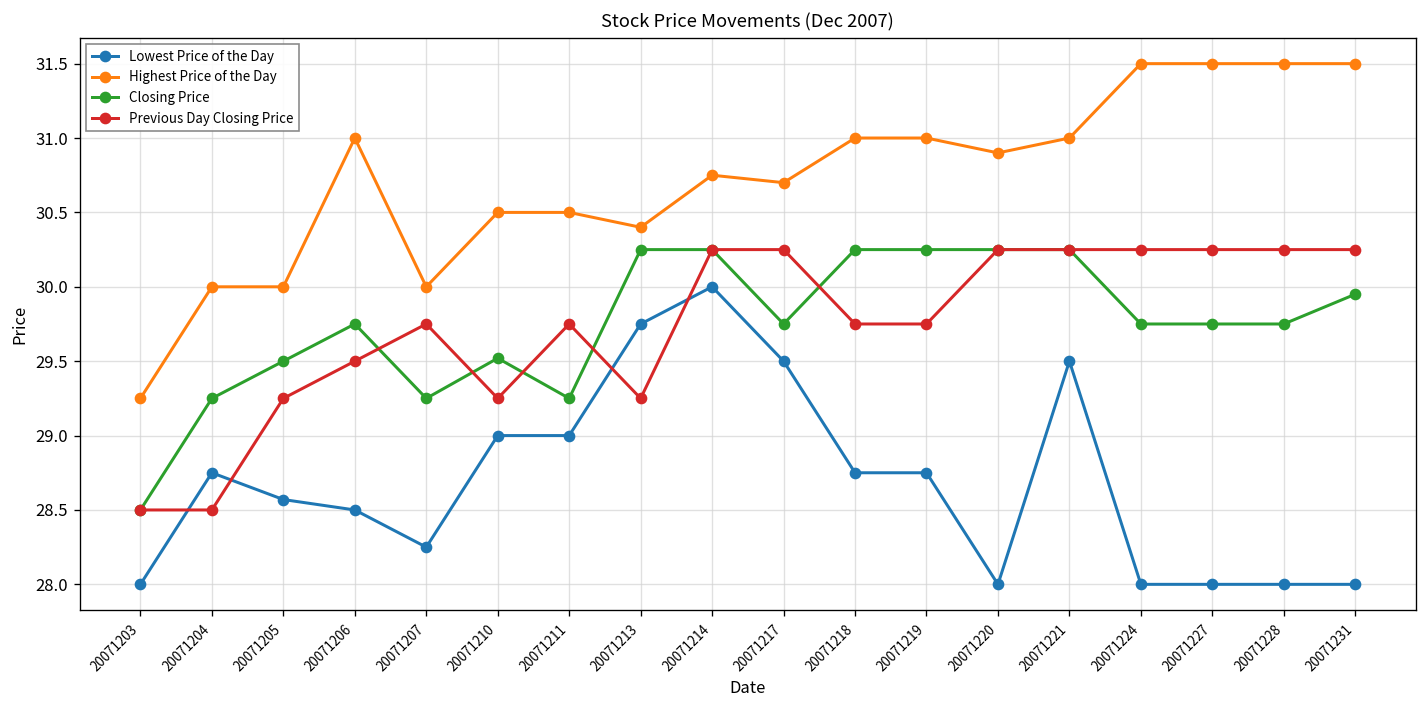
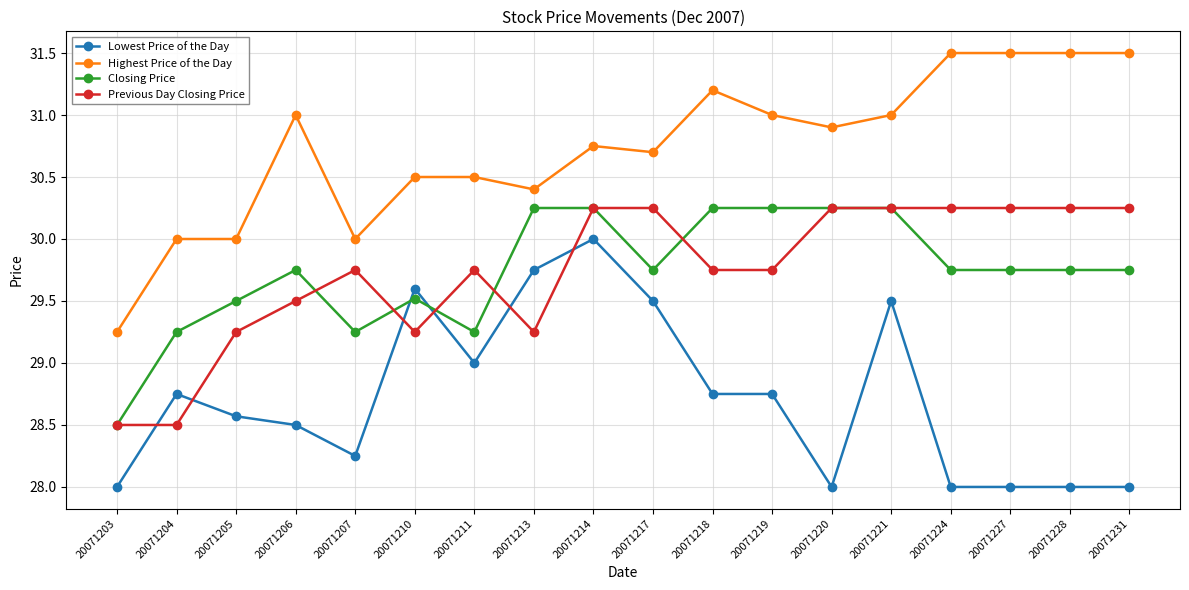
Lowest Price of the Day, 20071210: 29.0 -> 29.6
Highest Price of the Day, 20071218: 31.0 -> 31.2
Closing Price, 20071231: 29.95 -> 29.75
